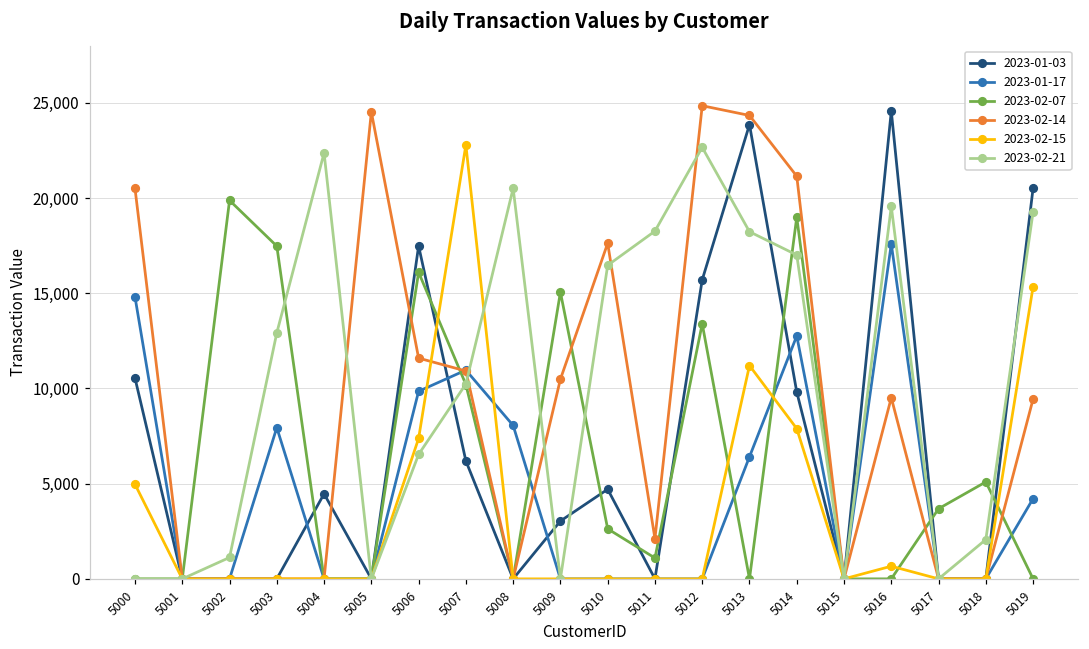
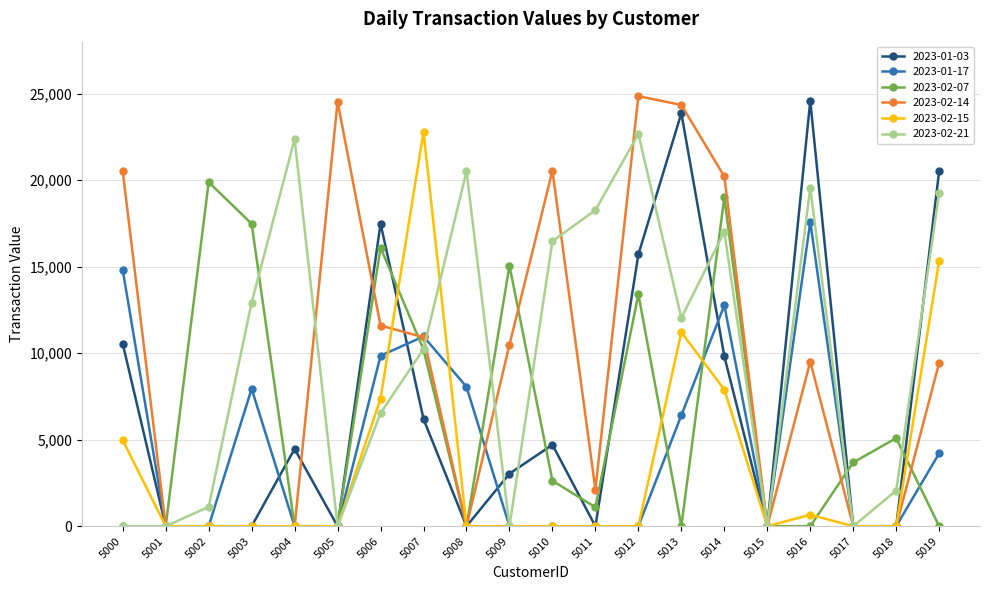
2023-02-14, 5010: 17,600 -> 20,500
2023-02-21, 5013: 18,200 -> 12,000
2023-02-14, 5014: 21,200 -> 20,200
